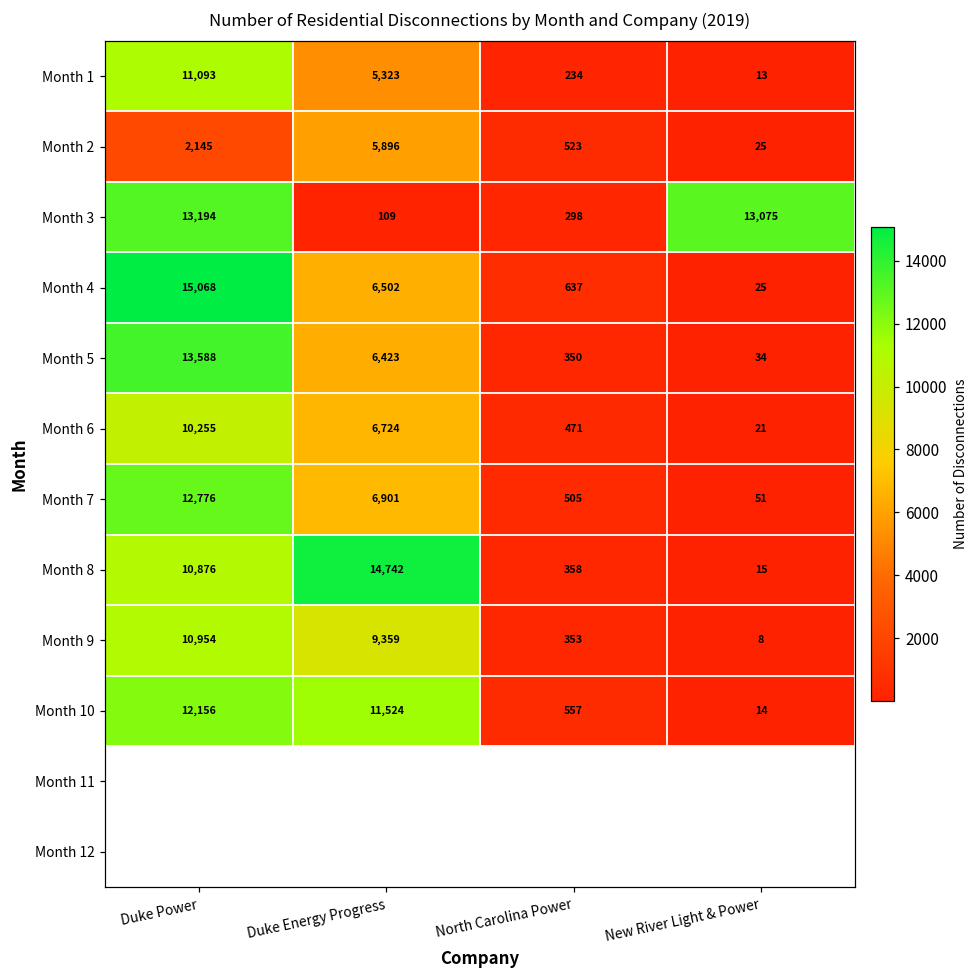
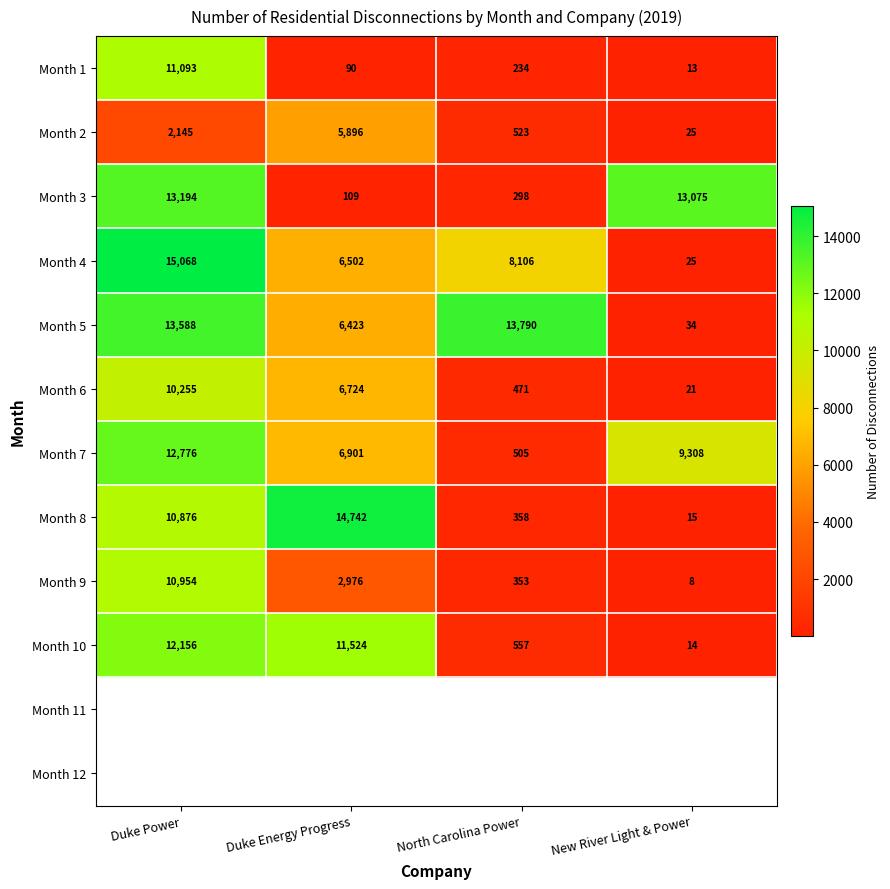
Month 1, Duke Energy Progress: 5,323 -> 90
Month 4, North Carolina Power: 637 -> 8,106
Month 5, North Carolina Power: 350 -> 13,790
Month 7, New River Light & Power: 51 -> 9,308
Month 9, Duke Energy Progress: 9,359 -> 2,976
